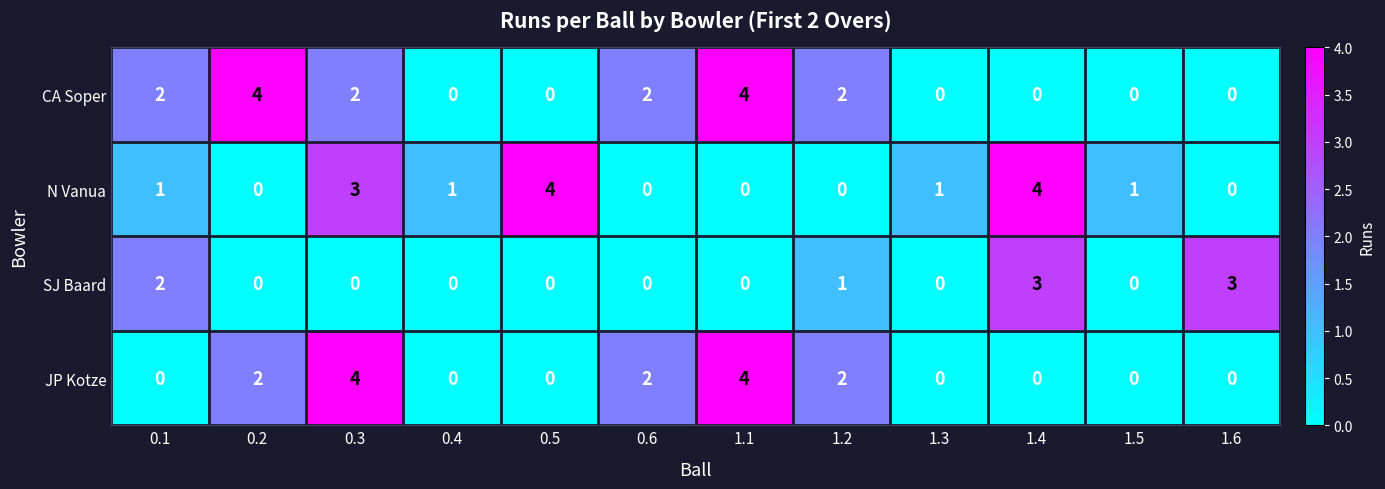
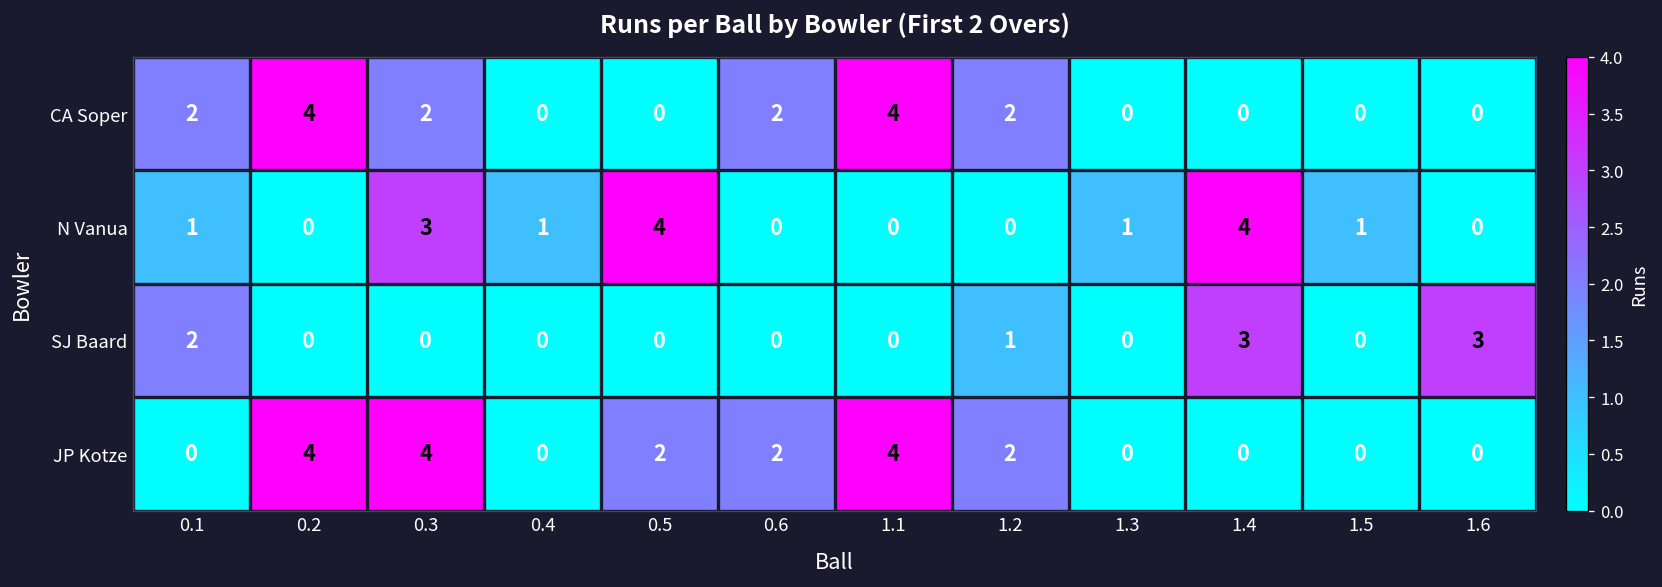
JP Kotze, 0.2: 2 -> 4
JP Kotze, 0.5: 0 -> 2
